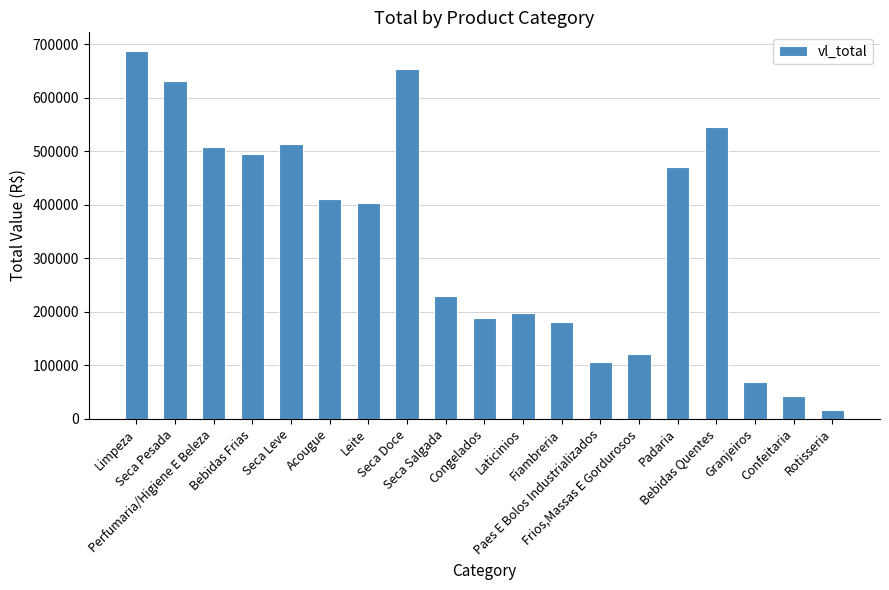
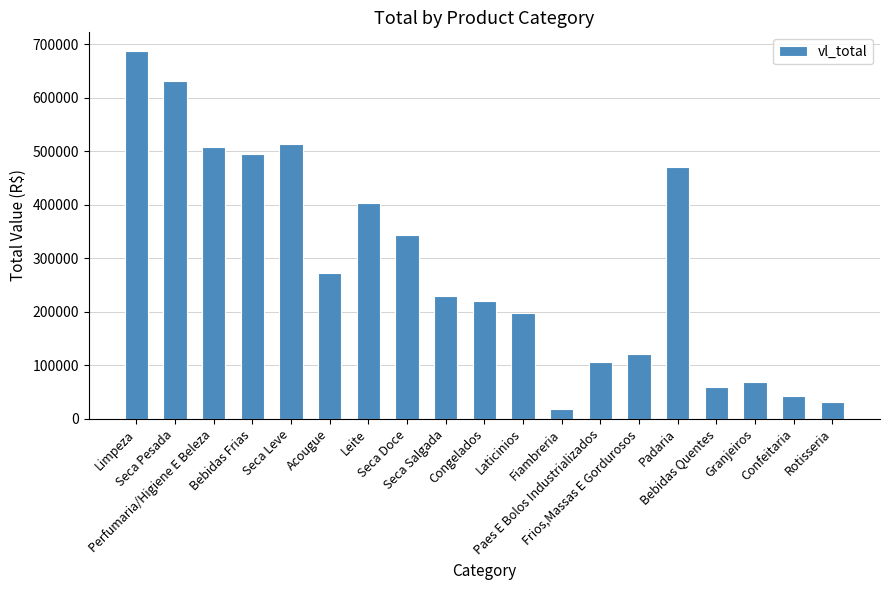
Acougue: 410000 -> 270000
Seca Doce: 650000 -> 340000
Congelados: 190000 -> 220000
Fiambreria: 180000 -> 20000
Bebidas Quentes: 550000 -> 60000
Rotisseria: 20000 -> 30000
